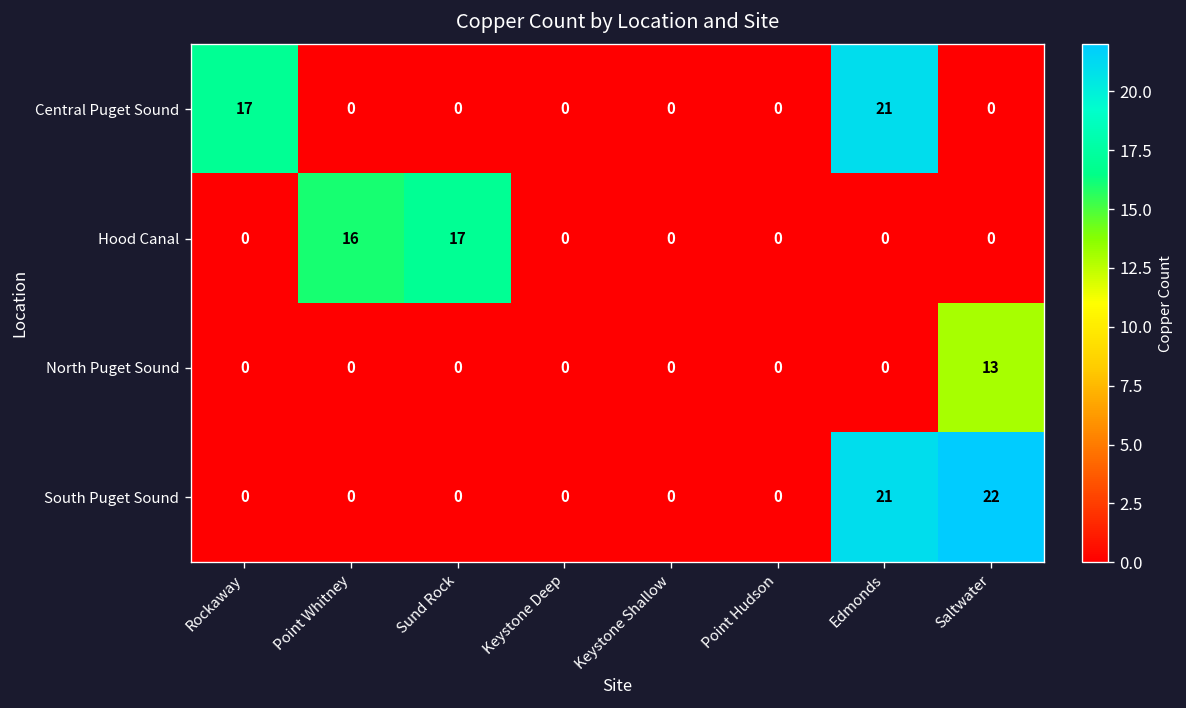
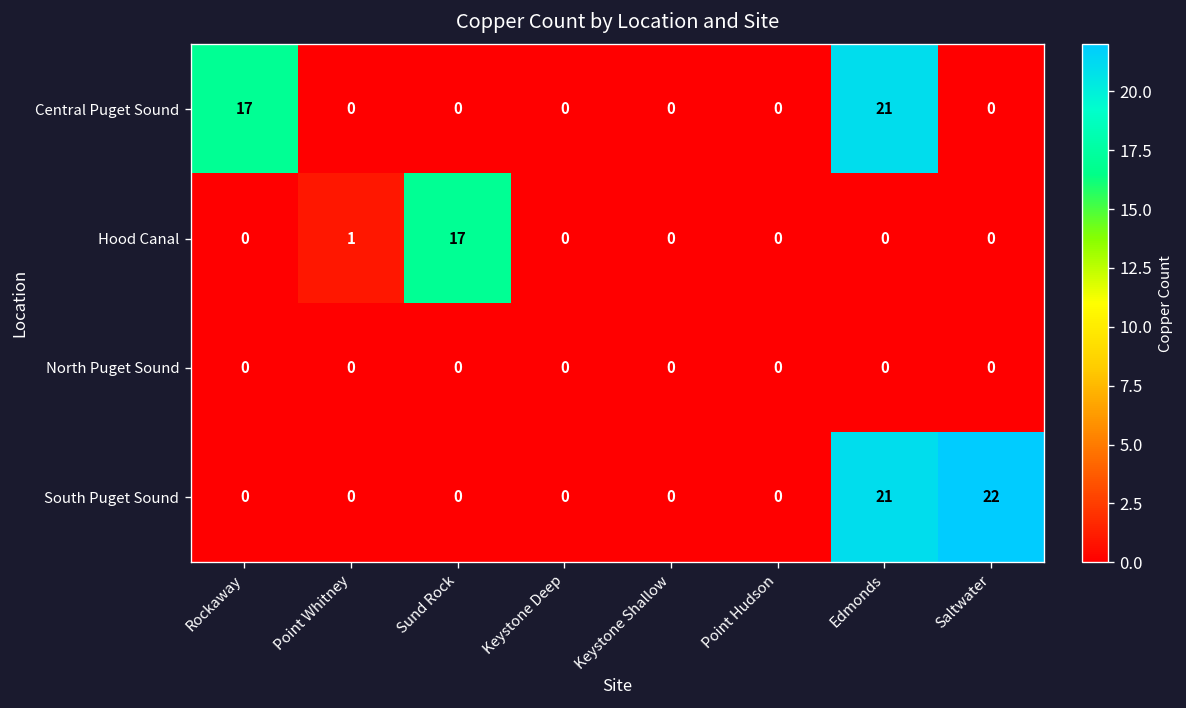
Hood Canal, Point Whitney: 16 -> 1
North Puget Sound, Saltwater: 13 -> 0
